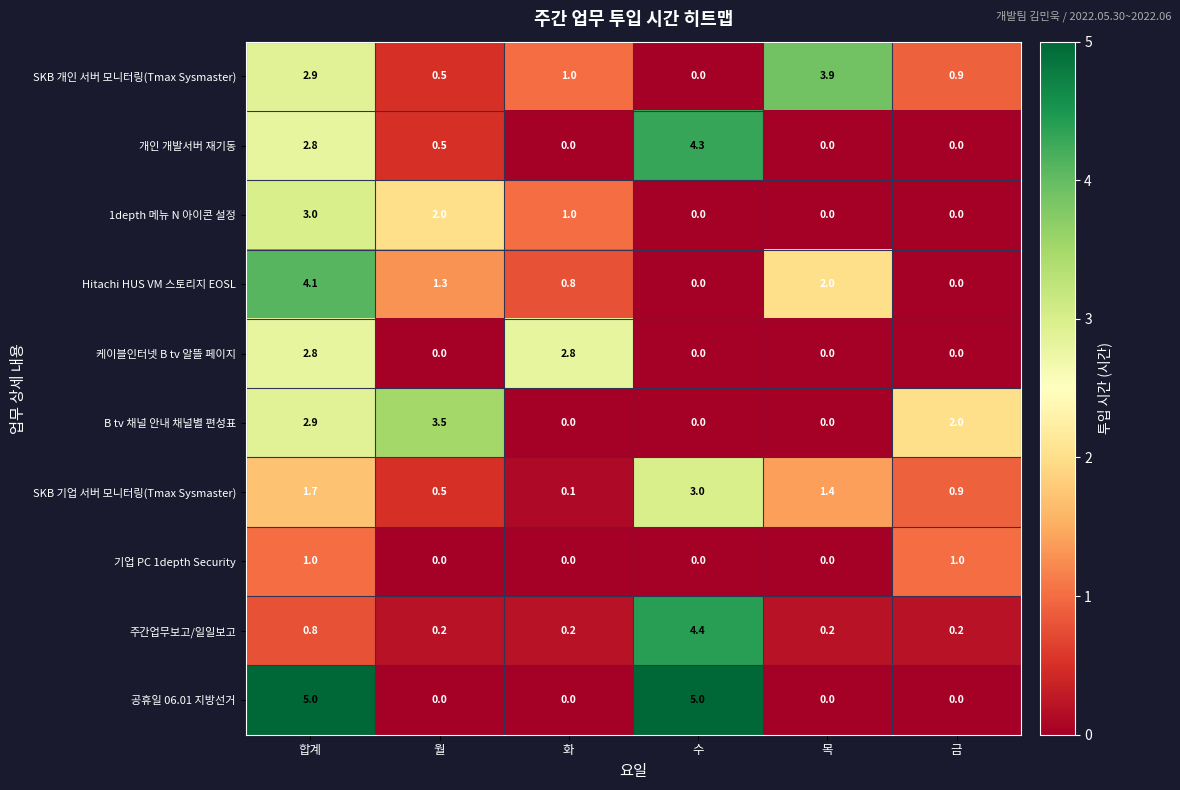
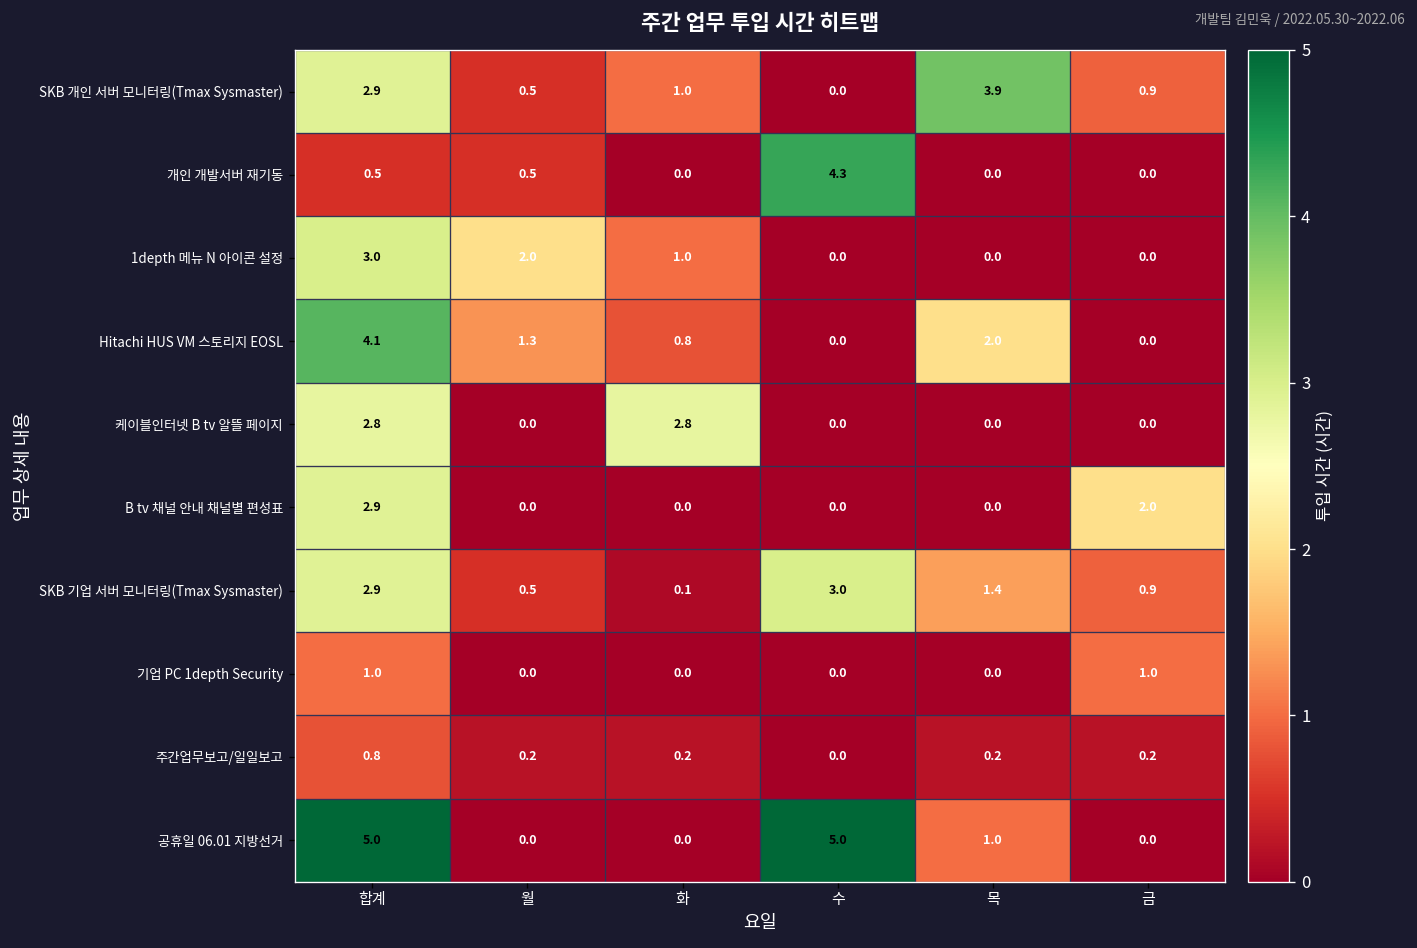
개인 개발서버 재기동, 합계: 2.8 -> 0.5
B tv 채널 안내 채널별 편성표, 월: 3.5 -> 0.0
SKB 기업 서버 모니터링(Tmax Sysmaster), 합계: 1.7 -> 2.9
주간업무보고/일일보고, 수: 4.4 -> 0.0
공휴일 06.01 지방선거, 목: 0.0 -> 1.0
